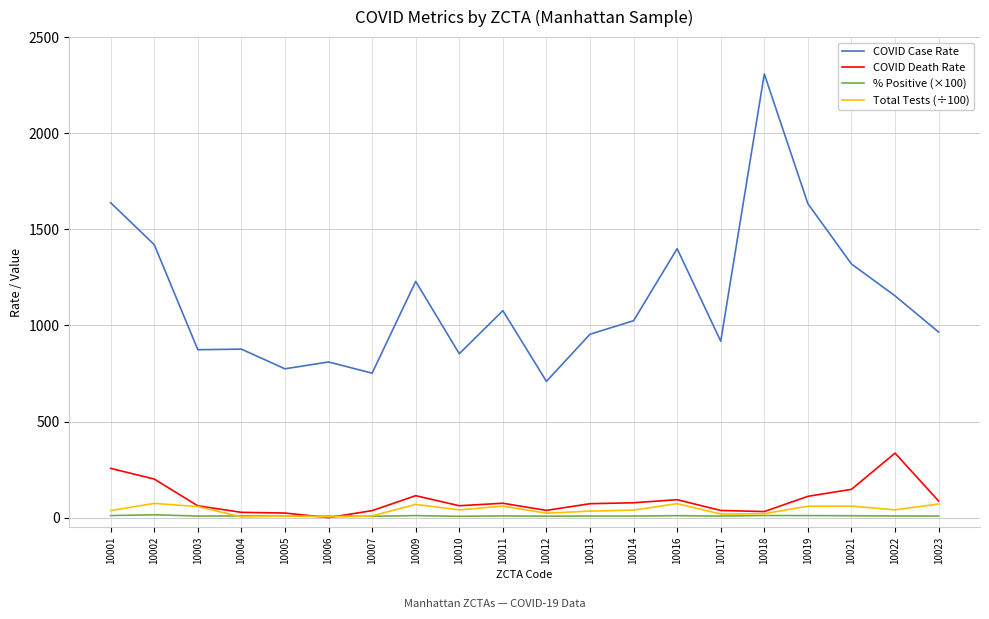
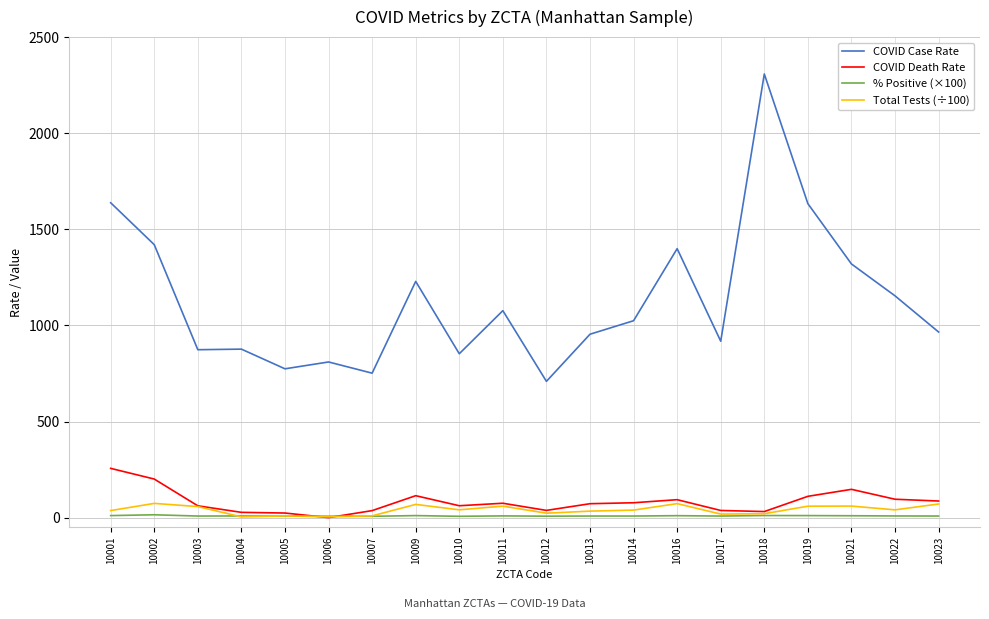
COVID Death Rate, 10022: 340 -> 100
